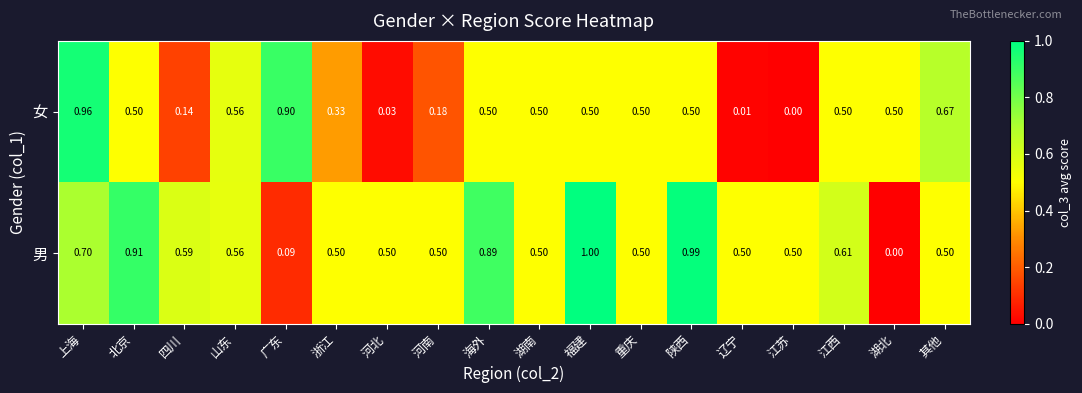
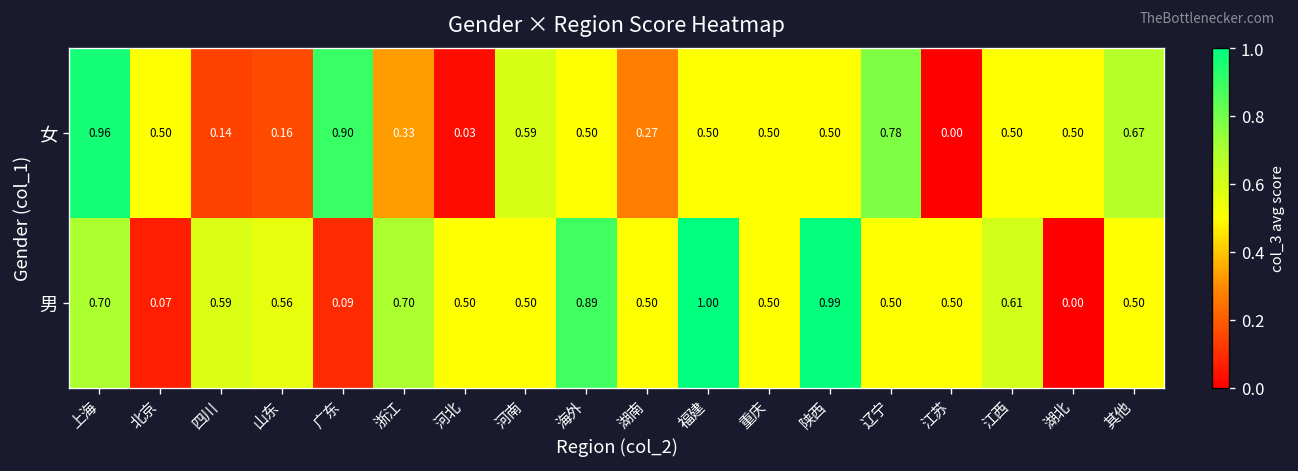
女, 山东: 0.56 -> 0.16
女, 河南: 0.18 -> 0.59
女, 湖南: 0.50 -> 0.27
女, 辽宁: 0.01 -> 0.78
男, 北京: 0.91 -> 0.07
男, 浙江: 0.50 -> 0.70
